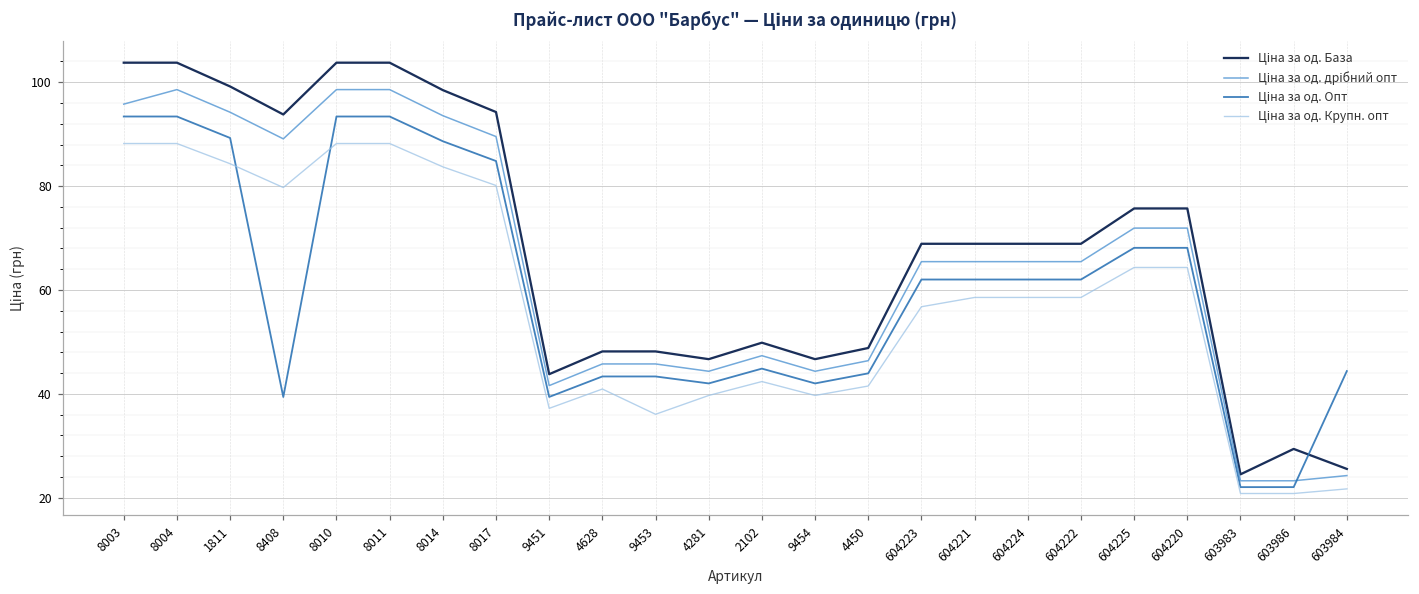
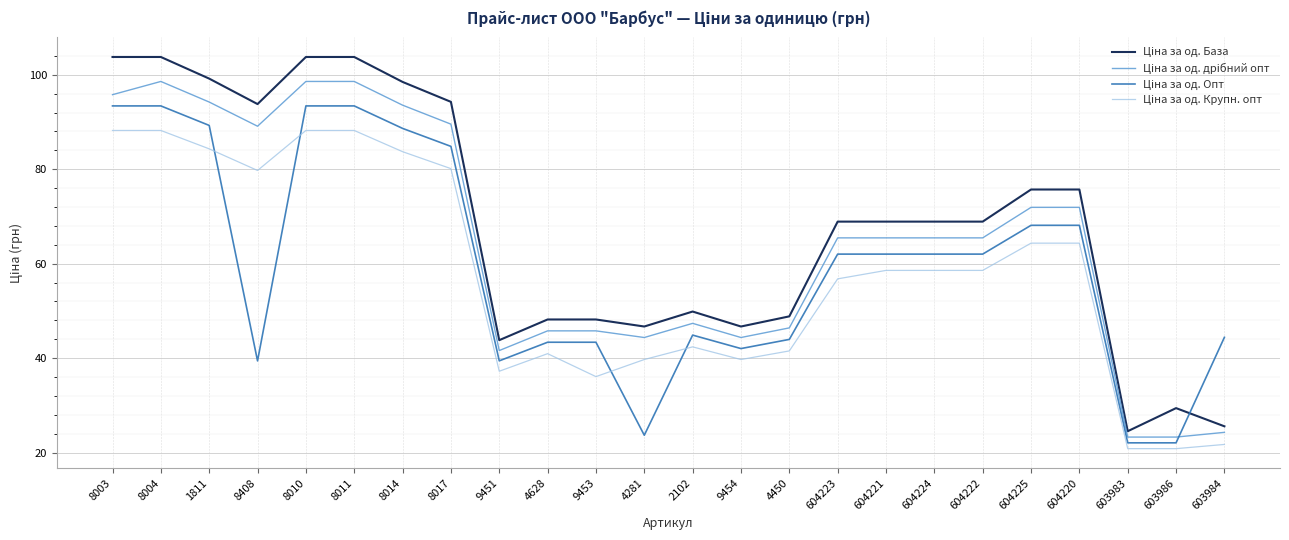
Ціна за од. Опт, 4281: 42 -> 24
